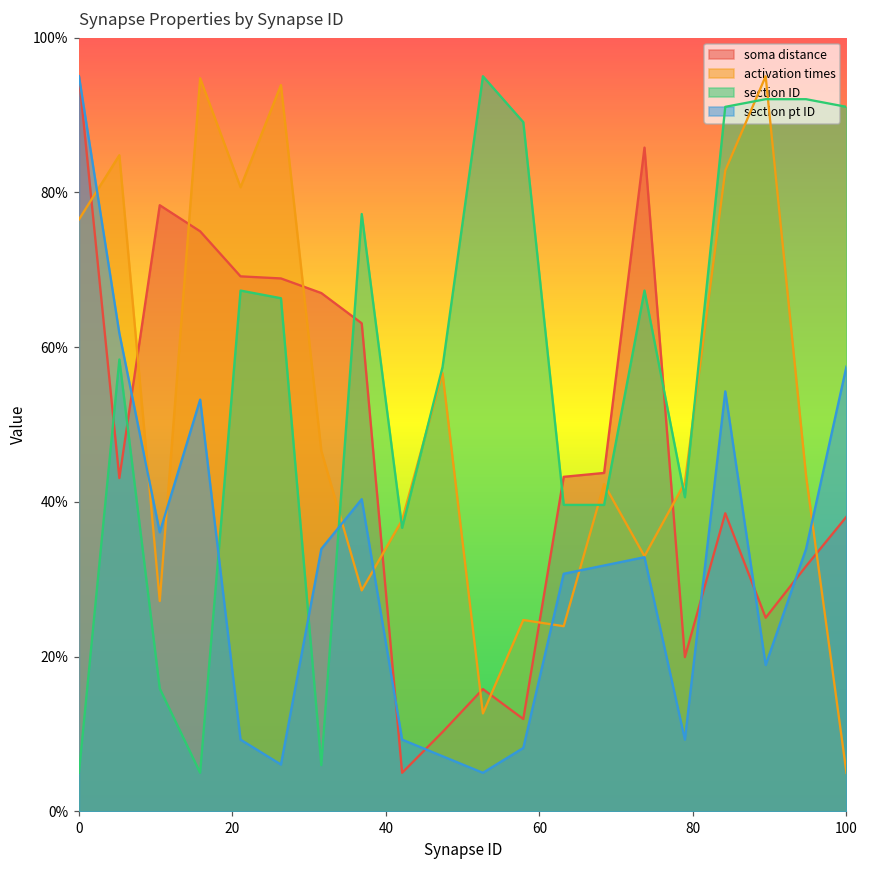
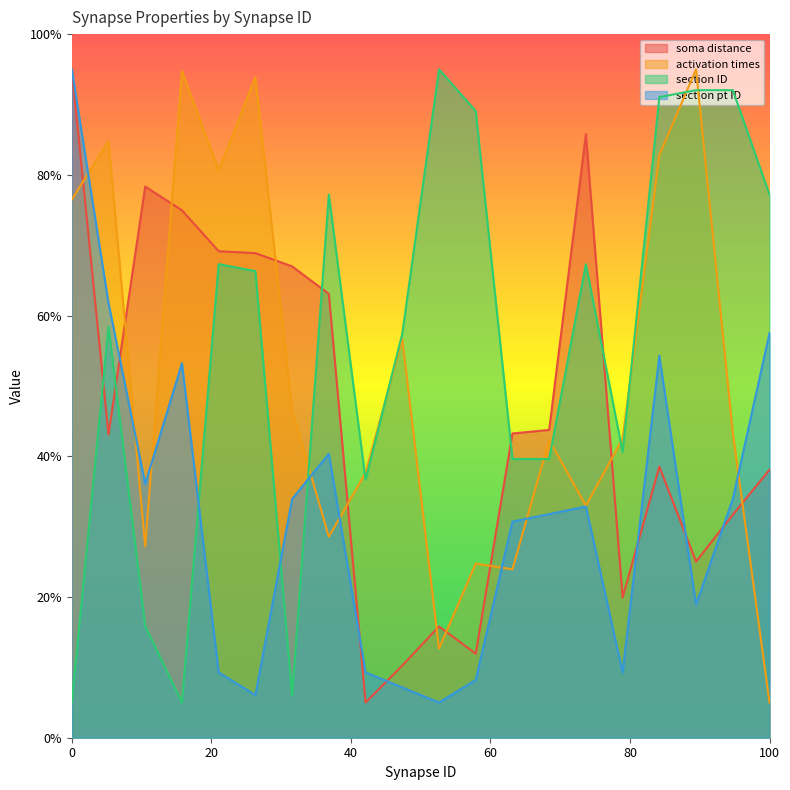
section ID, 100: 91% -> 77%
